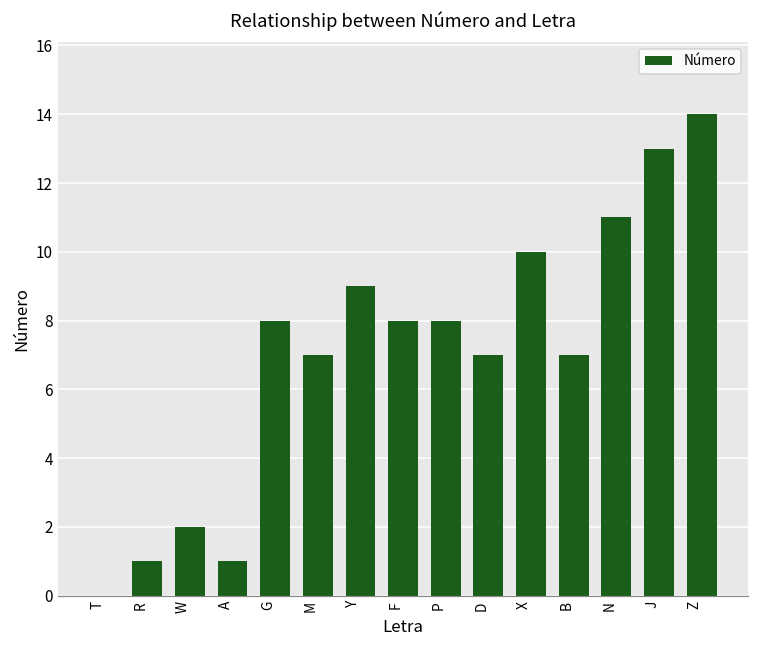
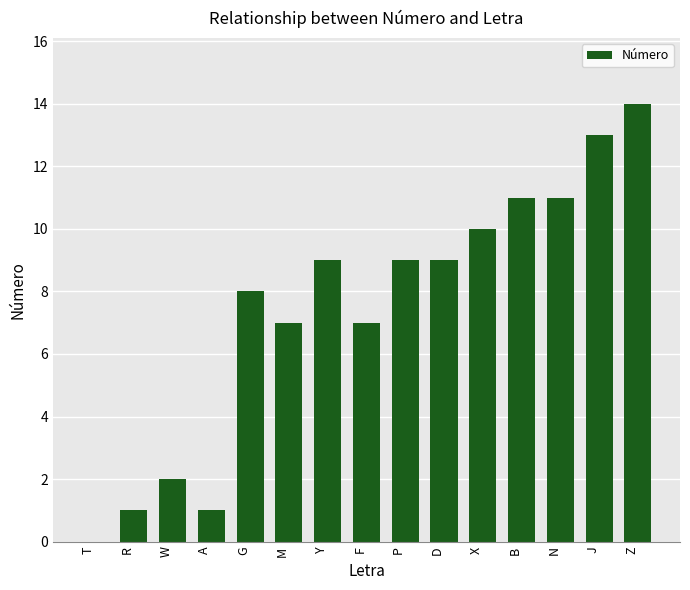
F: 8 -> 7
P: 8 -> 9
D: 7 -> 9
B: 7 -> 11
